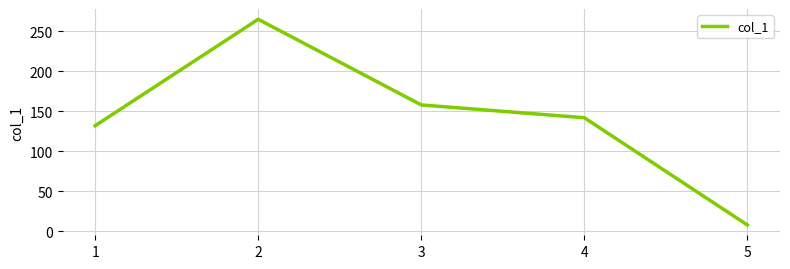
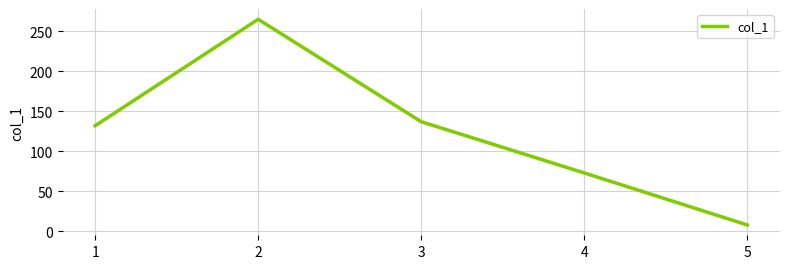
3: 160 -> 140
4: 140 -> 70
